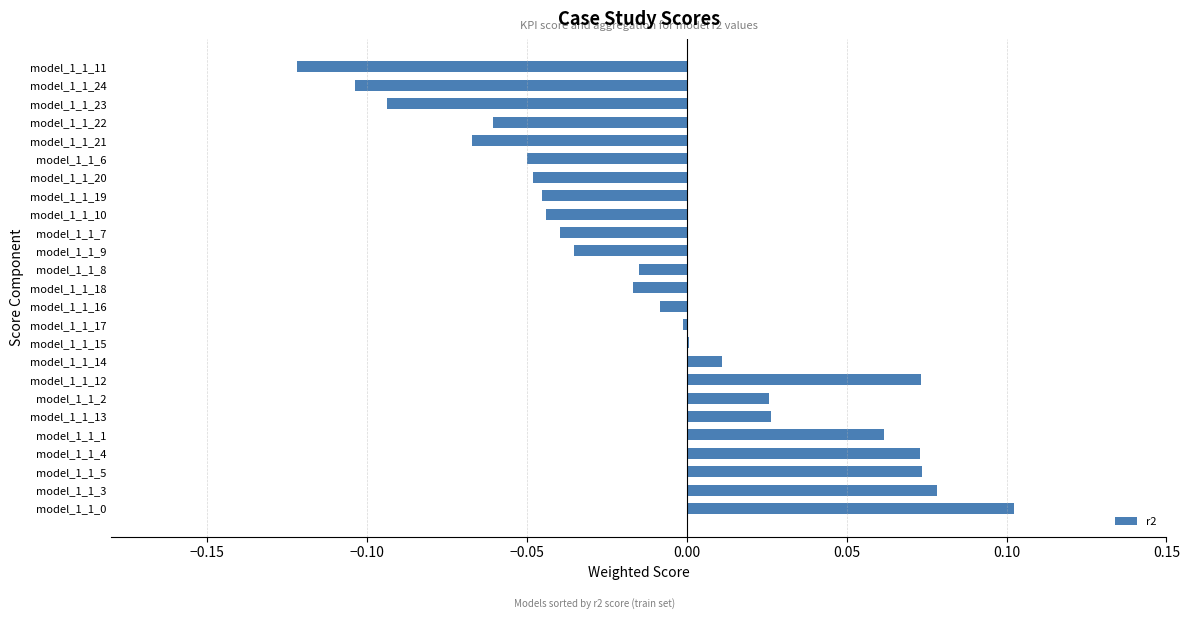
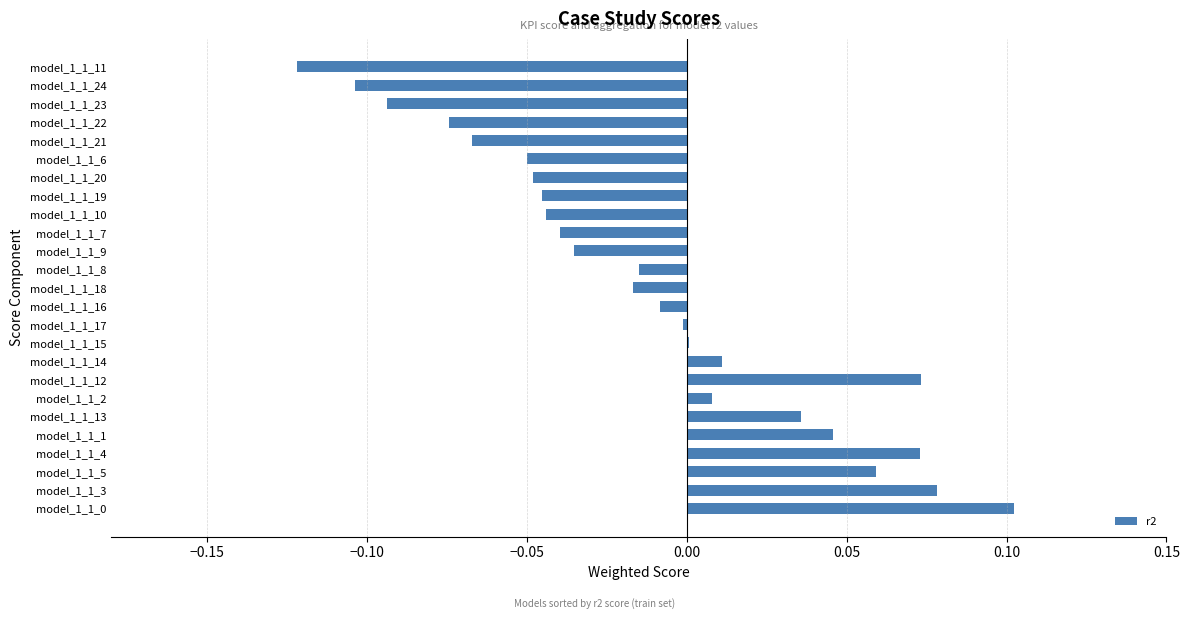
model_1_1_22: -0.060 -> -0.074
model_1_1_2: 0.026 -> 0.008
model_1_1_13: 0.026 -> 0.036
model_1_1_1: 0.062 -> 0.046
model_1_1_5: 0.074 -> 0.059
